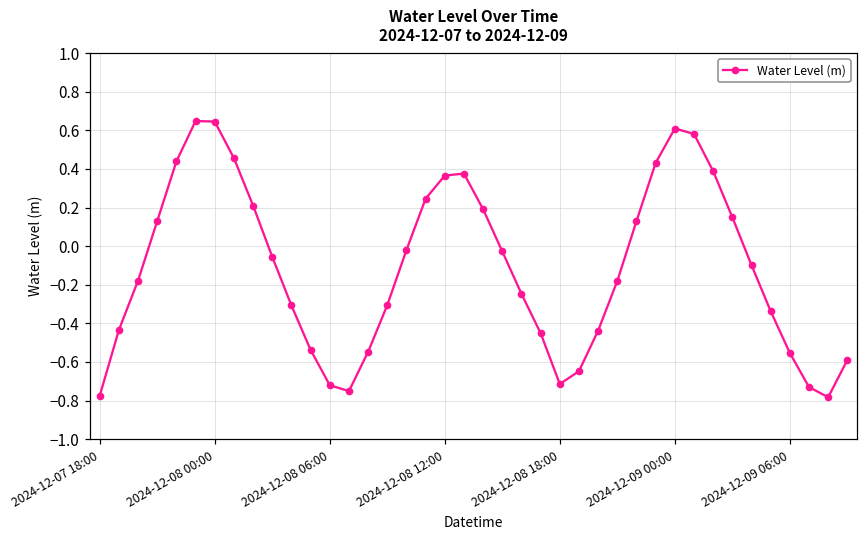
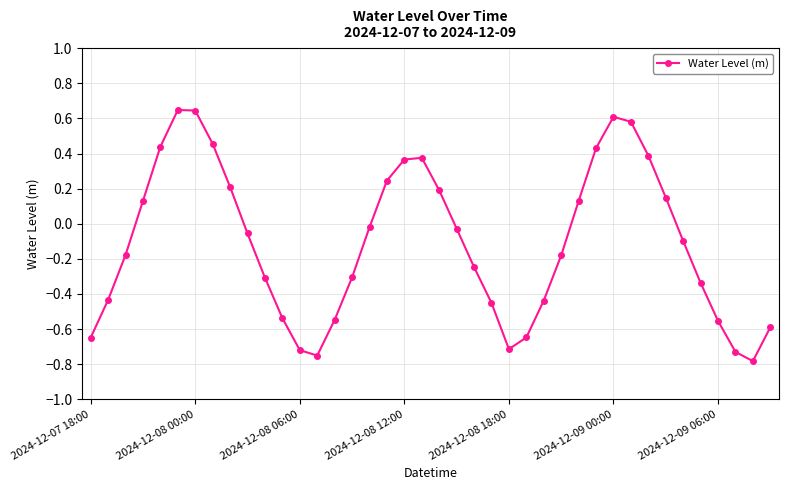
2024-12-07 18:00: -0.78 -> -0.65
